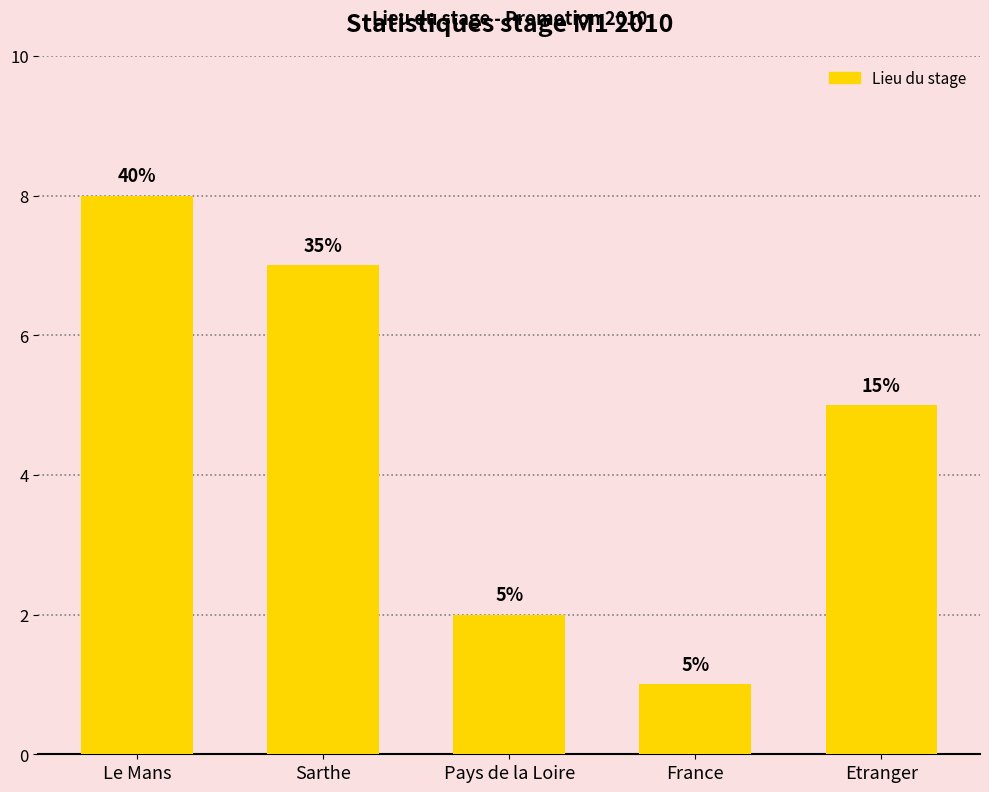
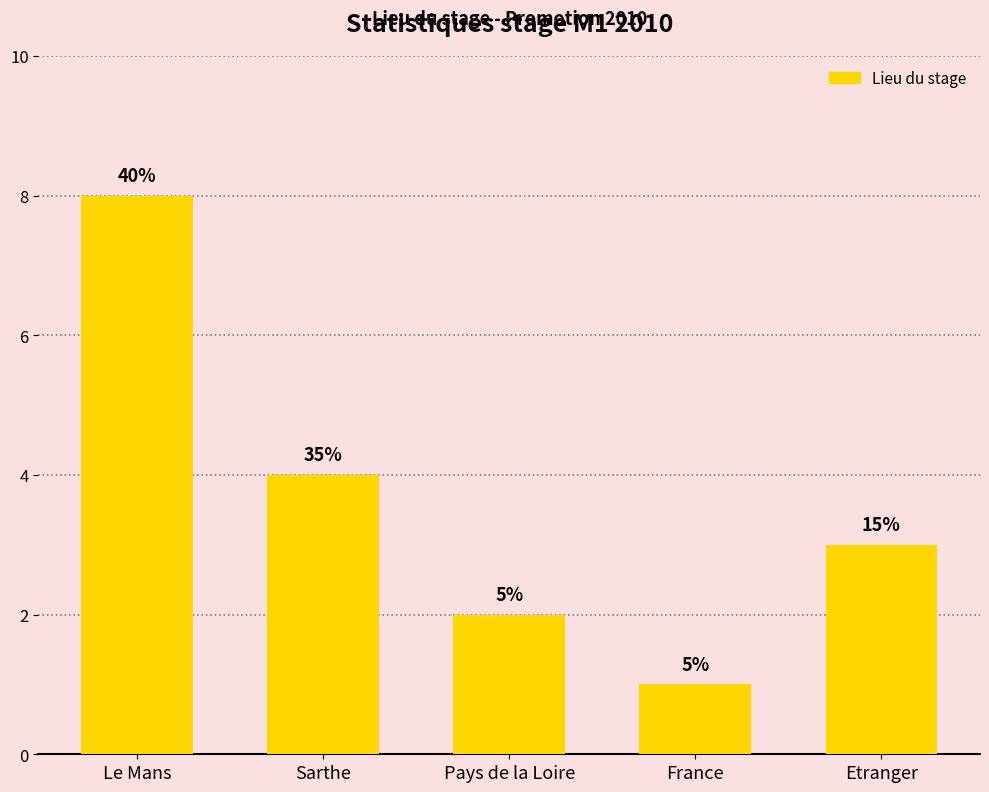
Sarthe: 7 -> 4
Etranger: 5 -> 3
